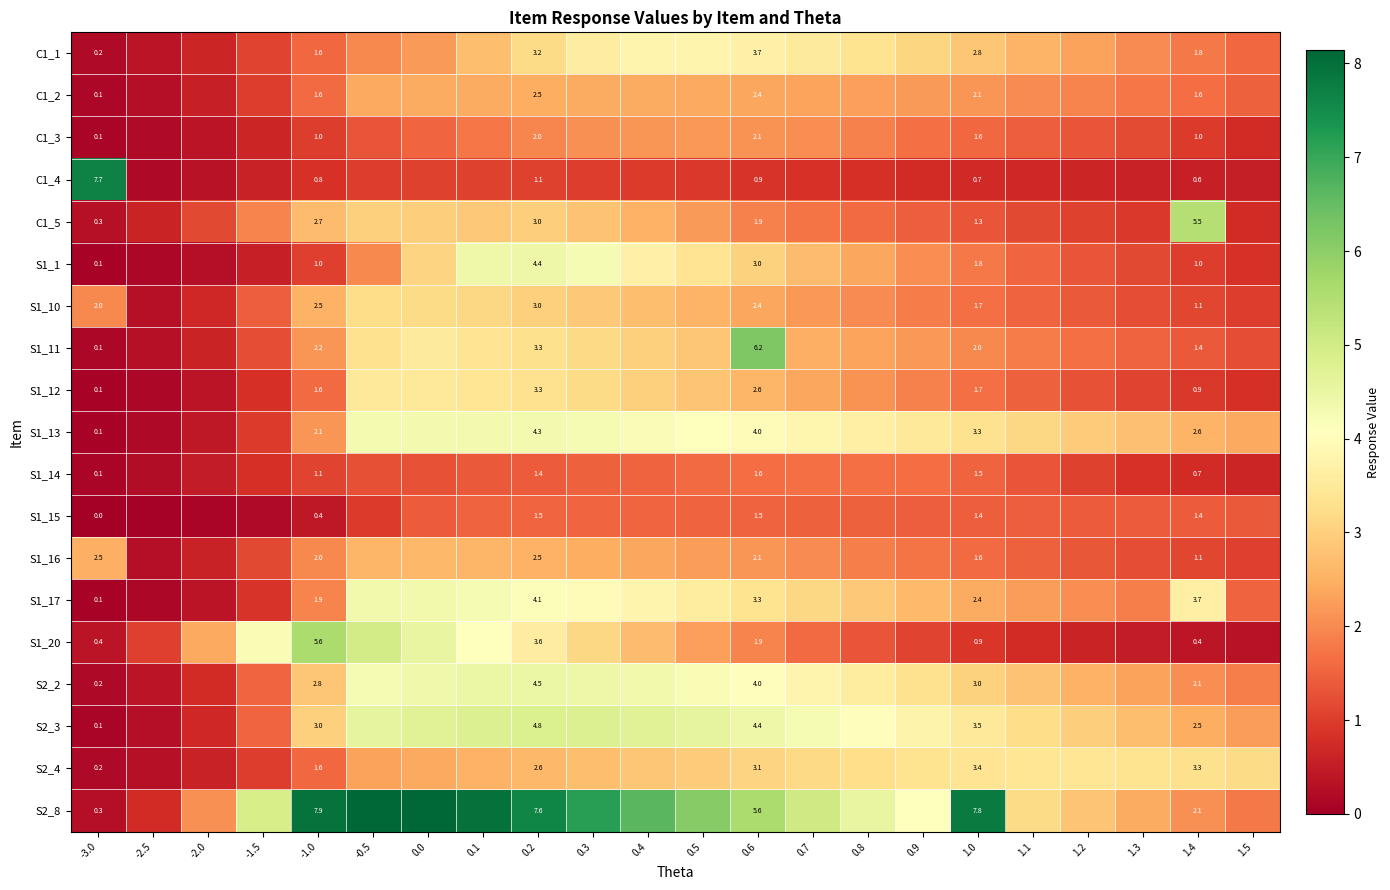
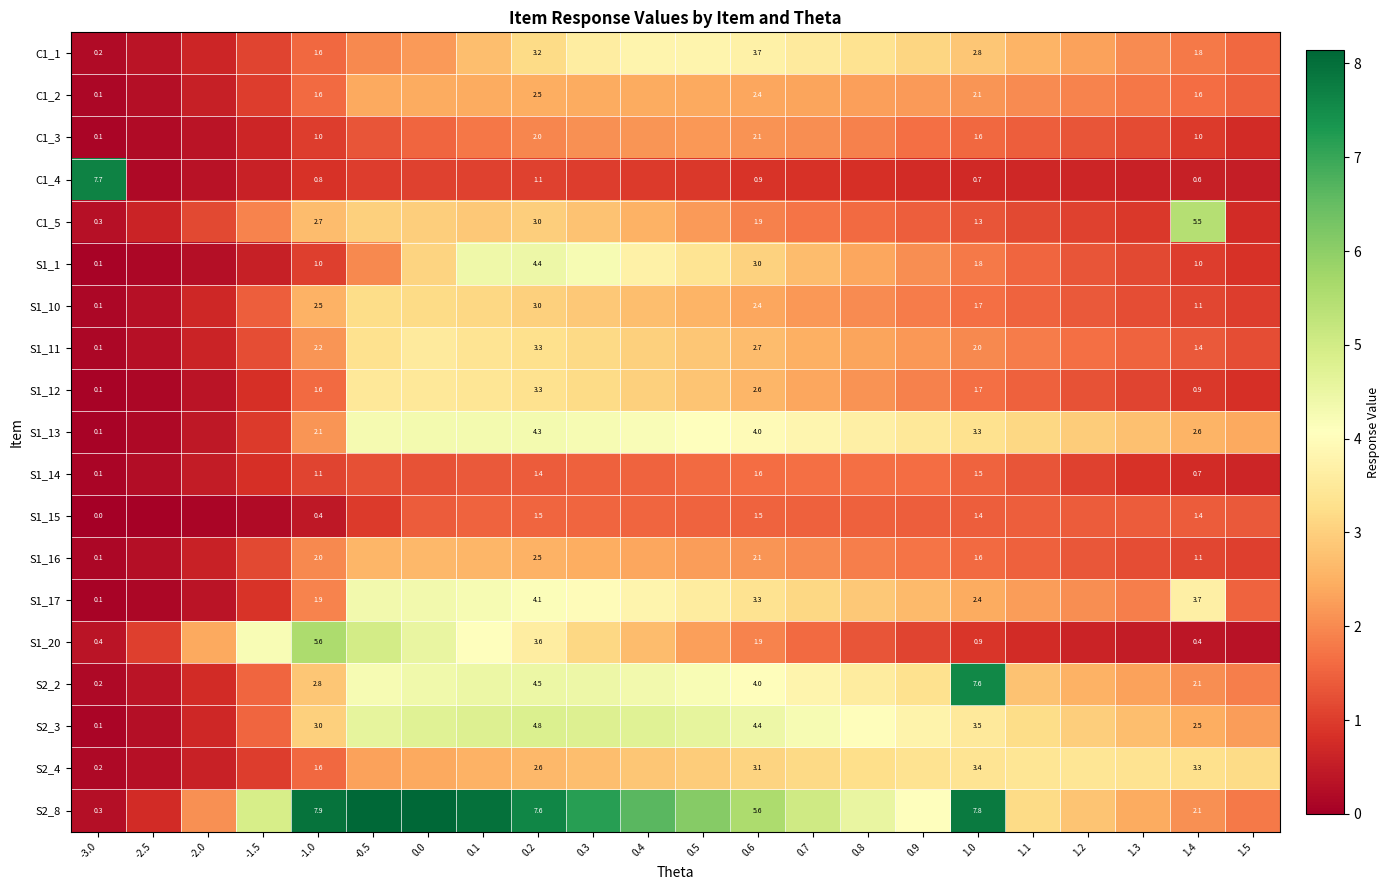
S1_10, -3.0: 2.0 -> 0.1
S1_11, 0.6: 6.2 -> 2.7
S1_16, -3.0: 2.5 -> 0.1
S2_2, 1.0: 3.0 -> 7.6
